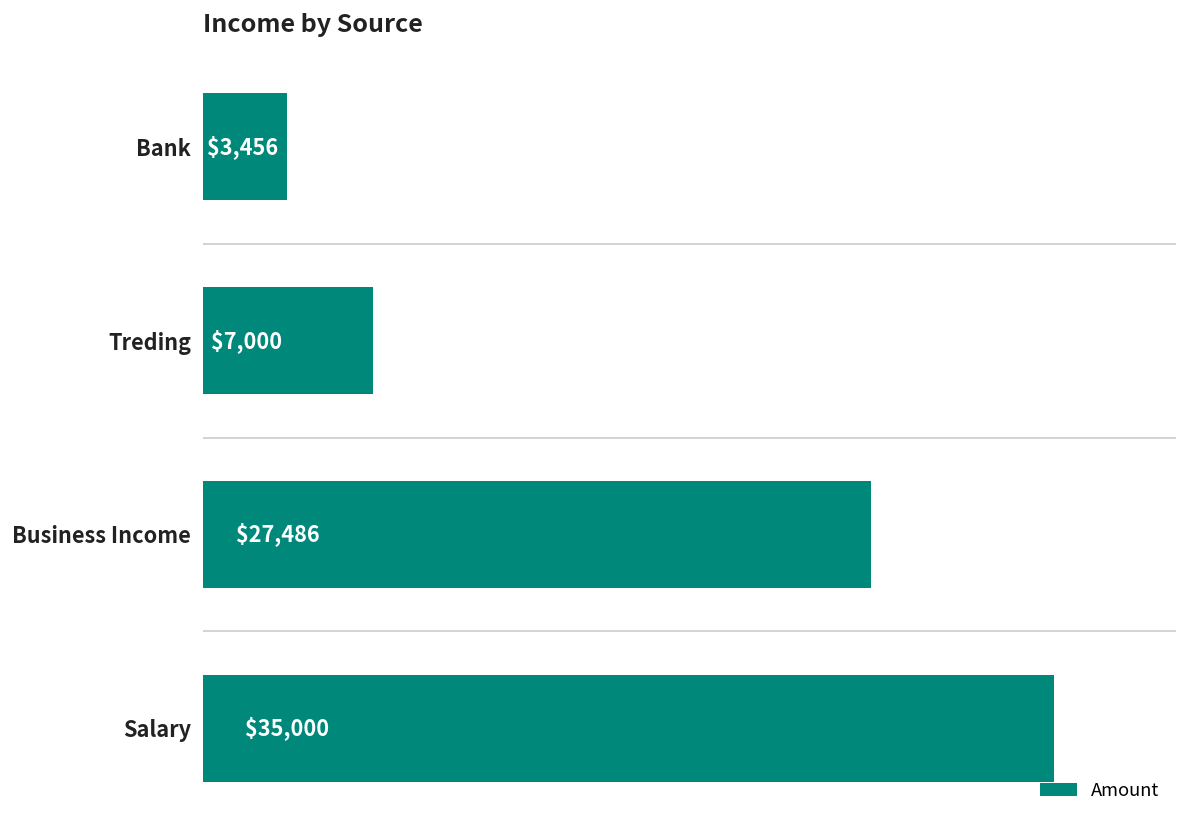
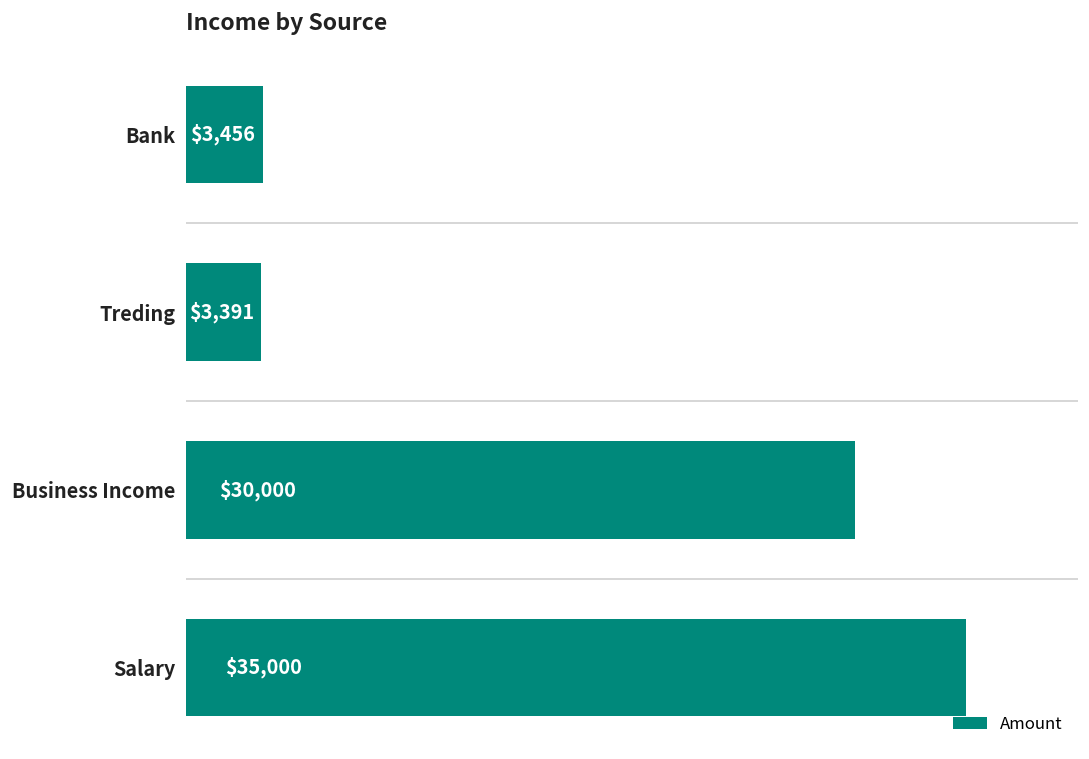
Treding: $7,000 -> $3,391
Business Income: $27,486 -> $30,000
